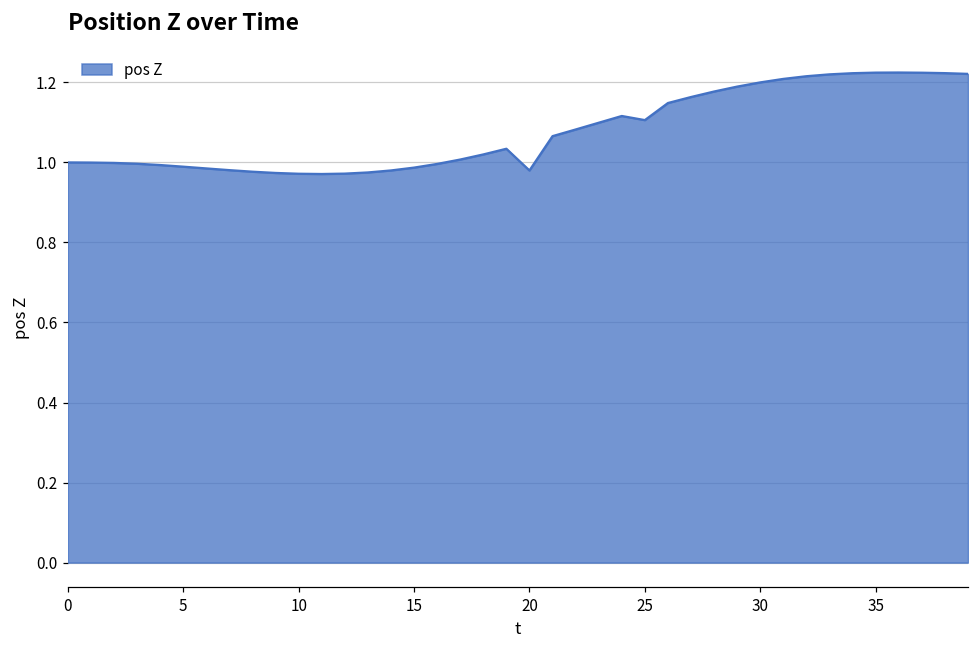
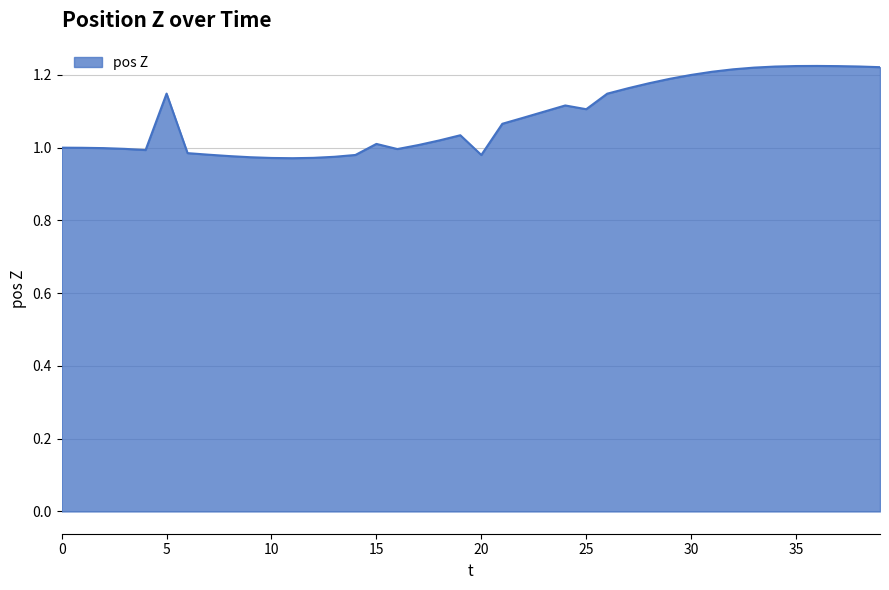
5: 0.99 -> 1.15
15: 0.99 -> 1.01
